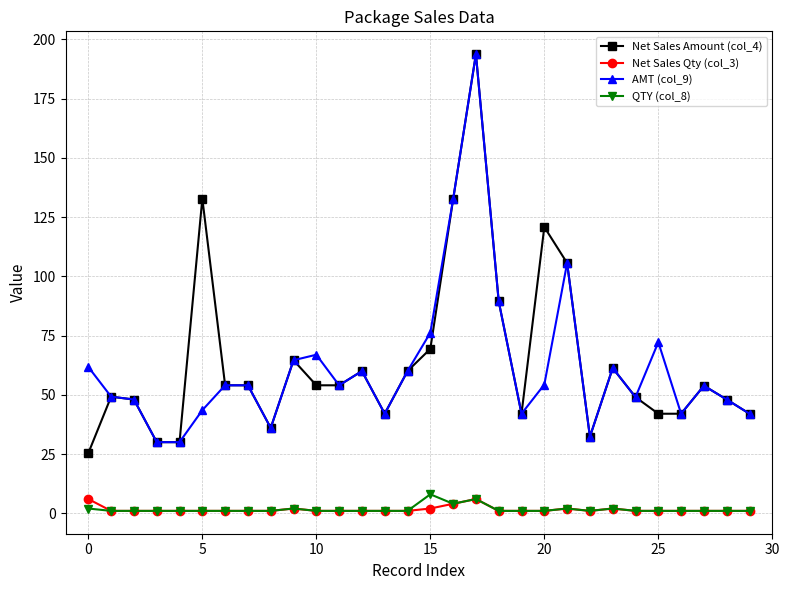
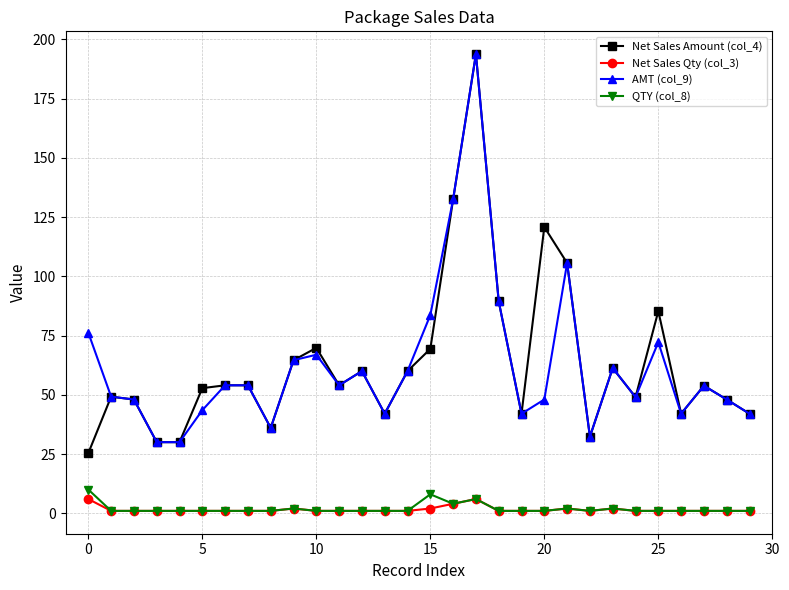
AMT (col_9), 0: 62 -> 76
QTY (col_8), 0: 2 -> 10
Net Sales Amount (col_4), 5: 133 -> 53
Net Sales Amount (col_4), 10: 54 -> 70
AMT (col_9), 15: 76 -> 84
AMT (col_9), 20: 54 -> 48
Net Sales Amount (col_4), 25: 42 -> 85
